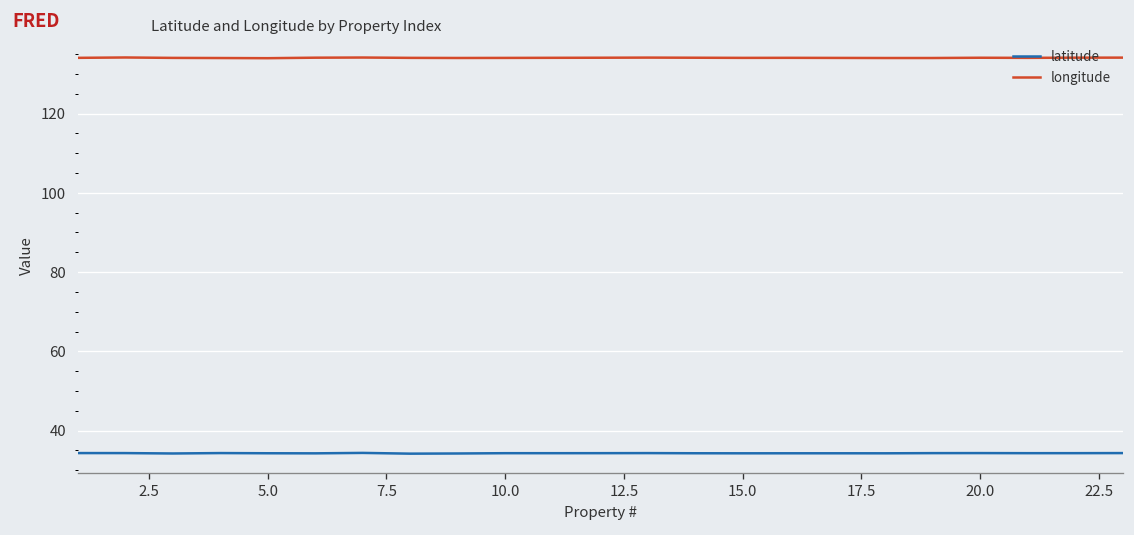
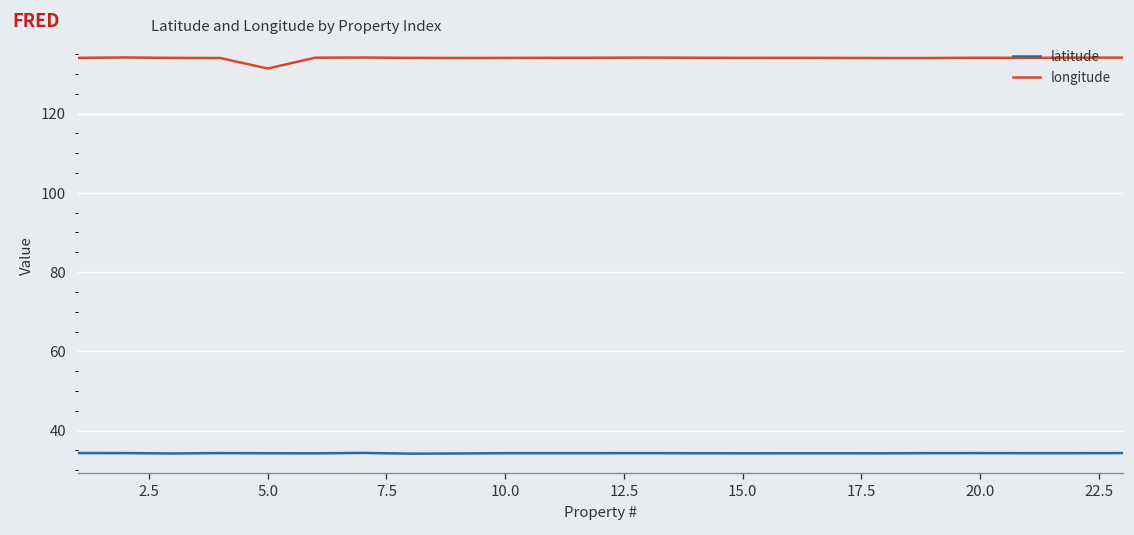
longitude, 5.0: 134 -> 131
